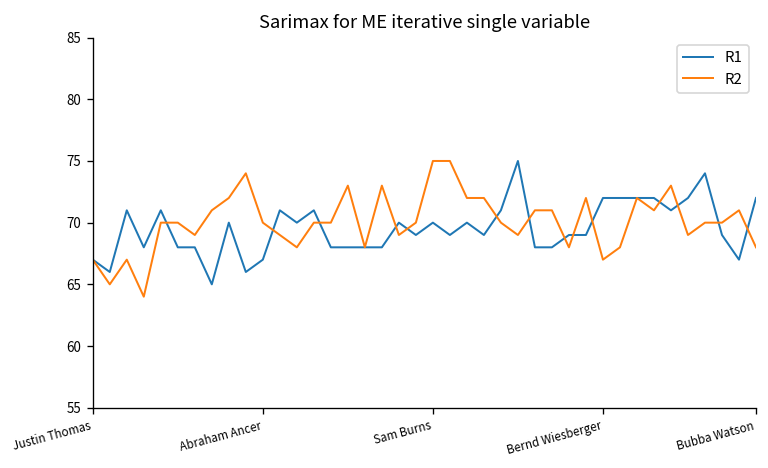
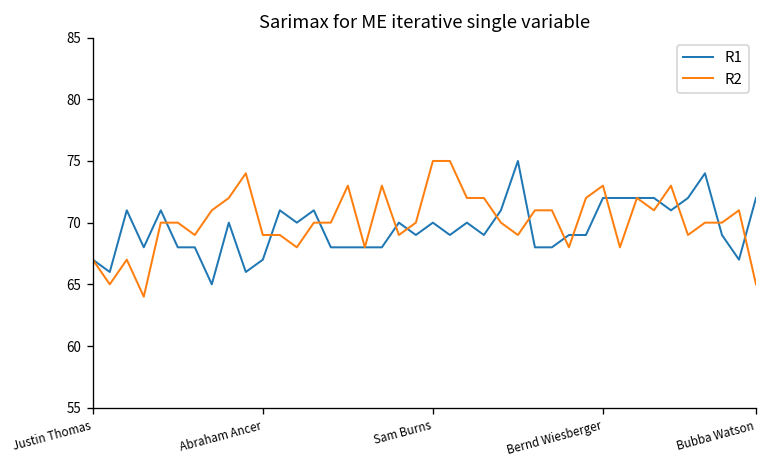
R2, Abraham Ancer: 70 -> 69
R2, Bernd Wiesberger: 67 -> 73
R2, Bubba Watson: 68 -> 65
